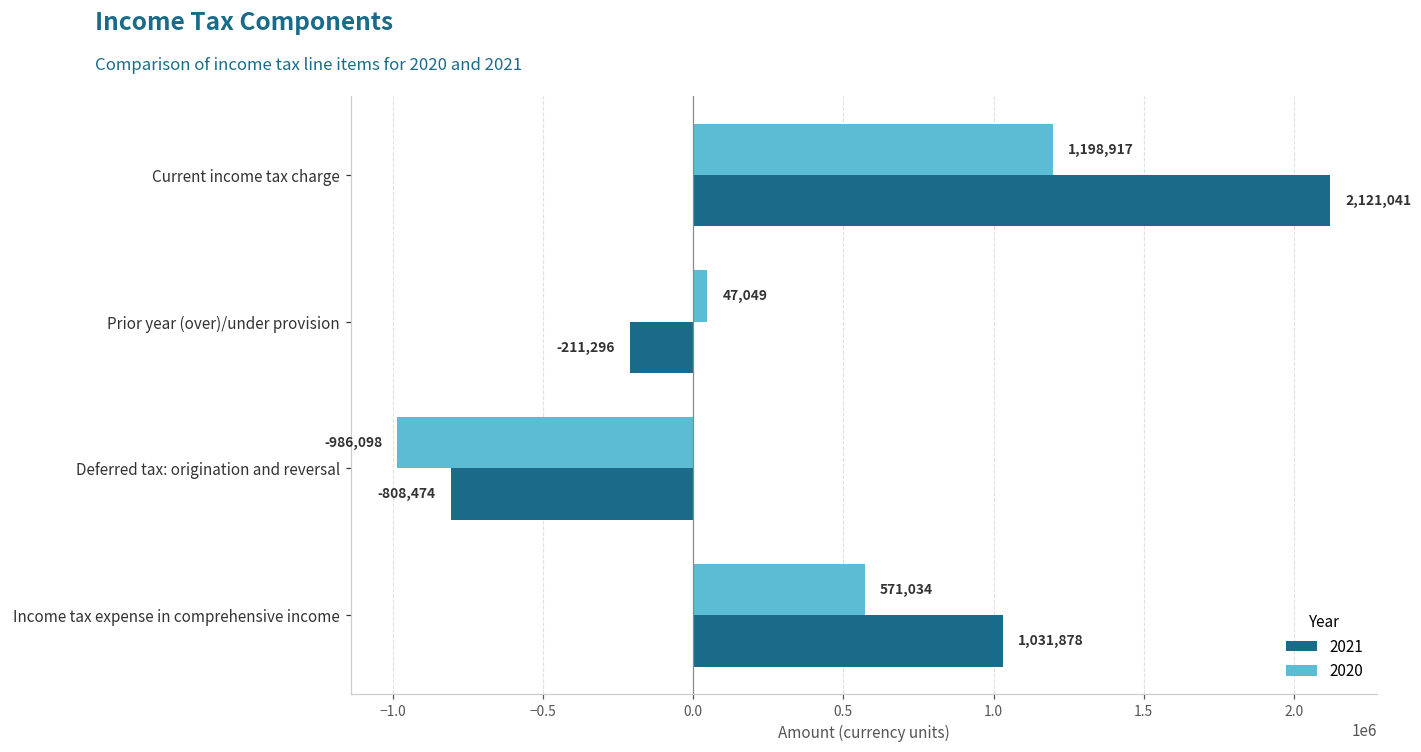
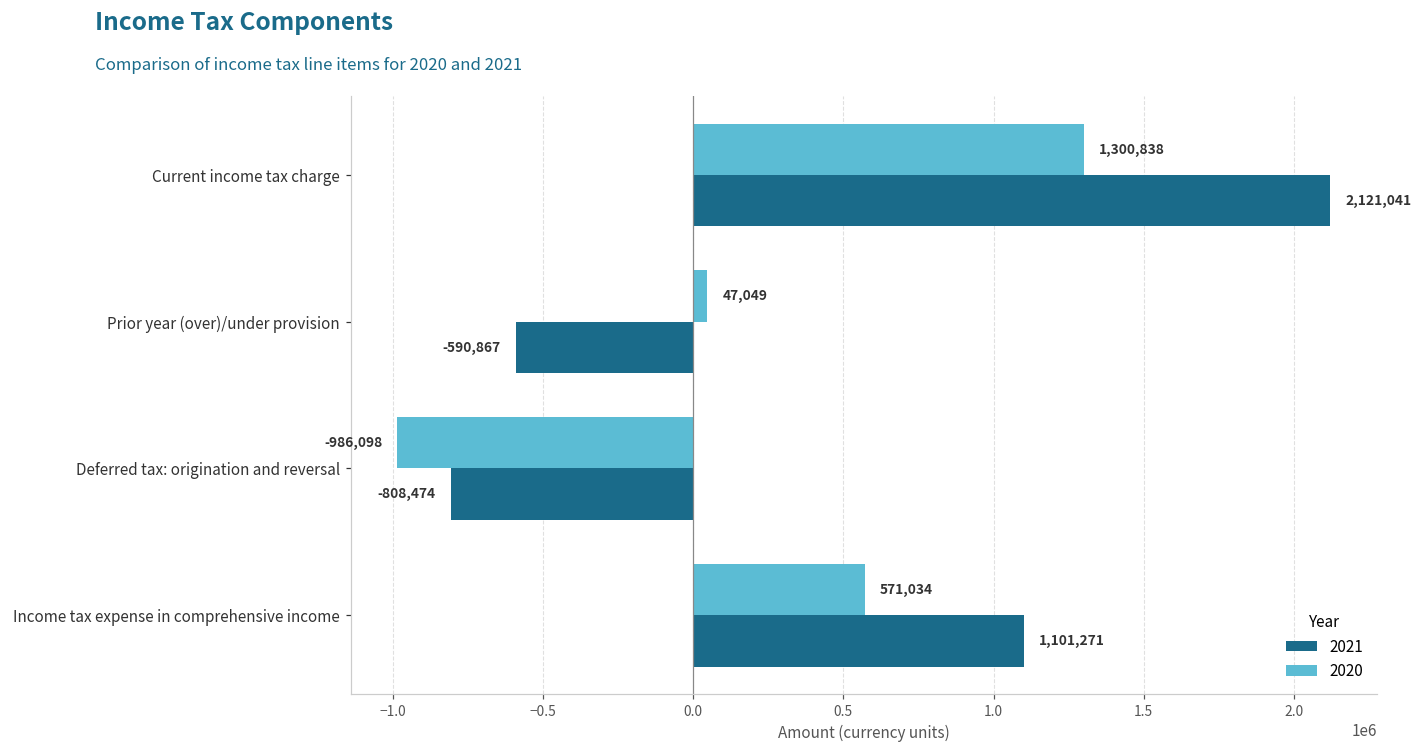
2020, Current income tax charge: 1,198,917 -> 1,300,838
2021, Prior year (over)/under provision: -211,296 -> -590,867
2021, Income tax expense in comprehensive income: 1,031,878 -> 1,101,271
